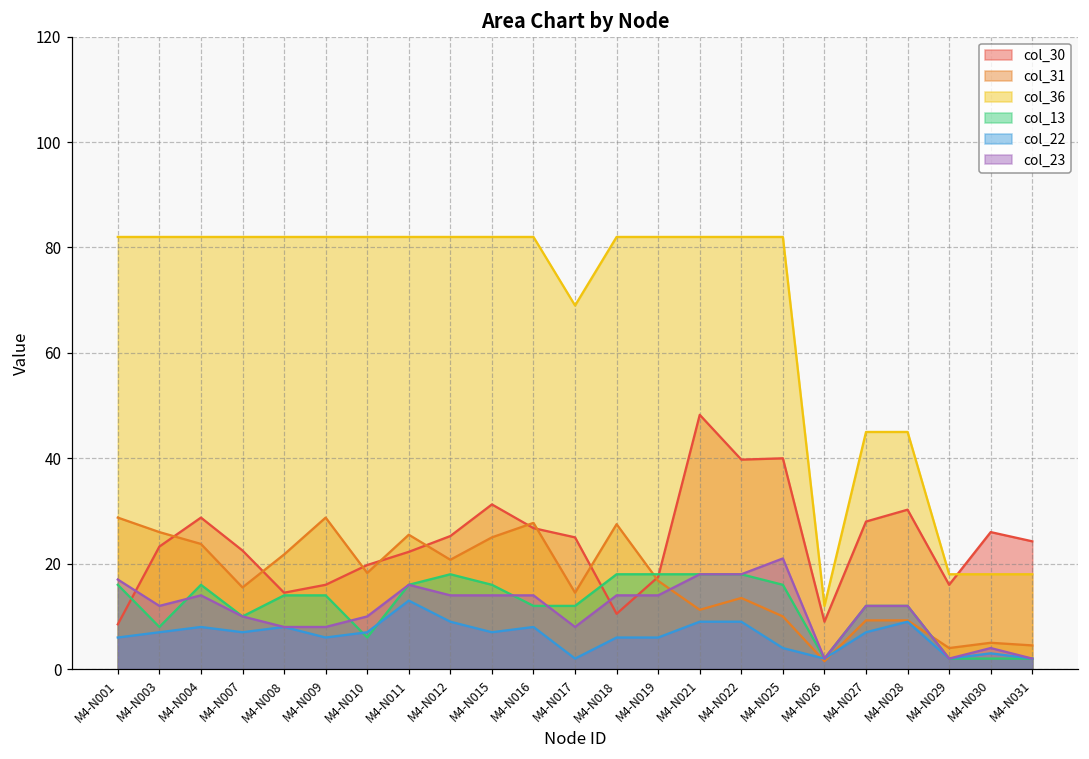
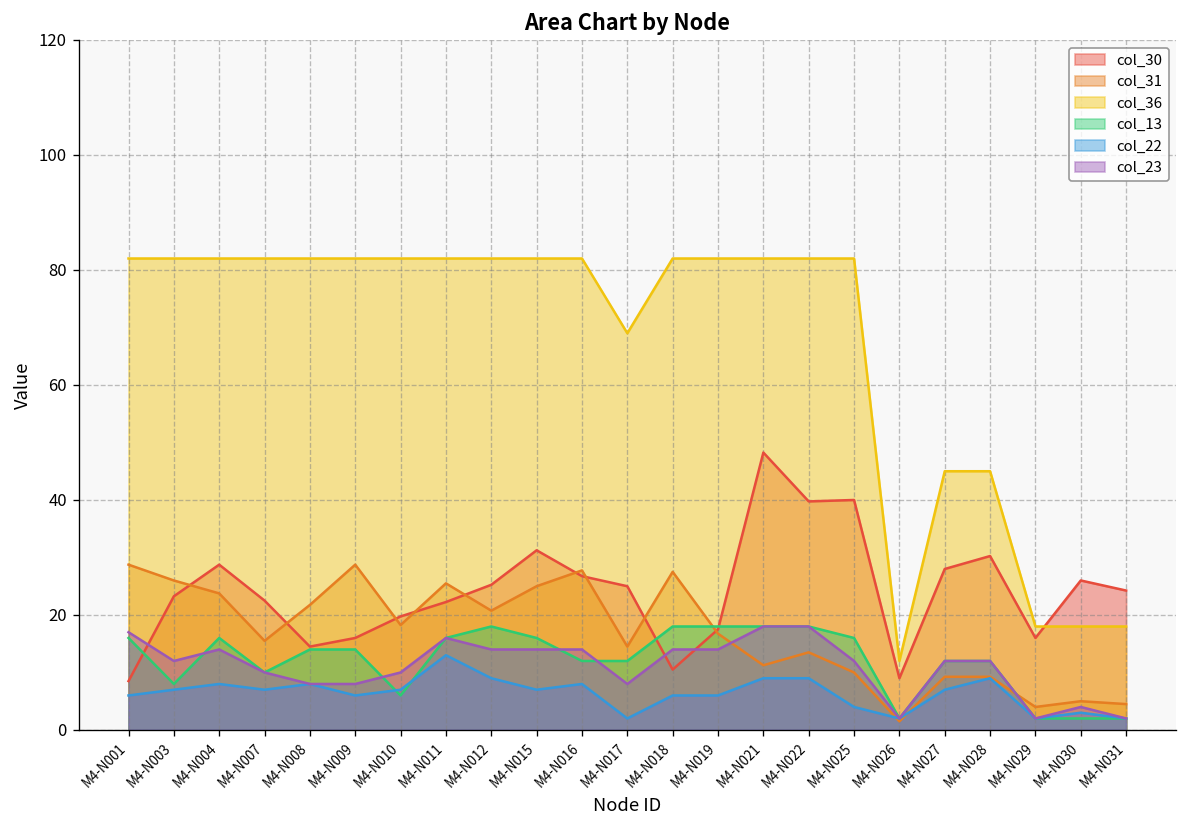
col_23, M4-N025: 21 -> 12
